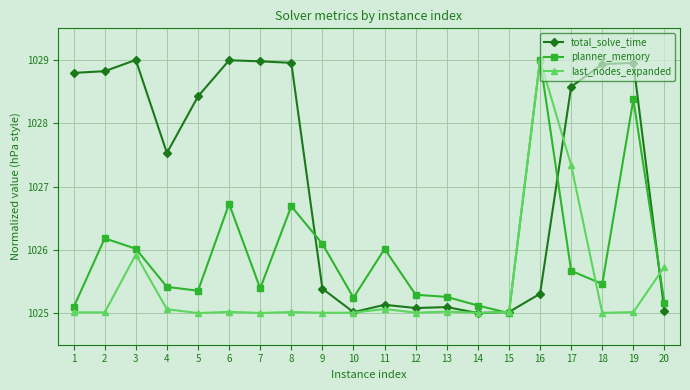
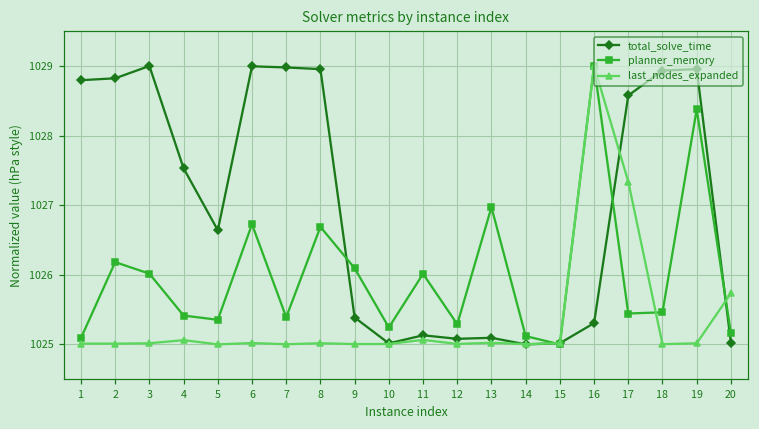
last_nodes_expanded, 3: 1025.9 -> 1025.0
total_solve_time, 5: 1028.4 -> 1026.6
planner_memory, 13: 1025.3 -> 1027.0
planner_memory, 17: 1025.7 -> 1025.4
